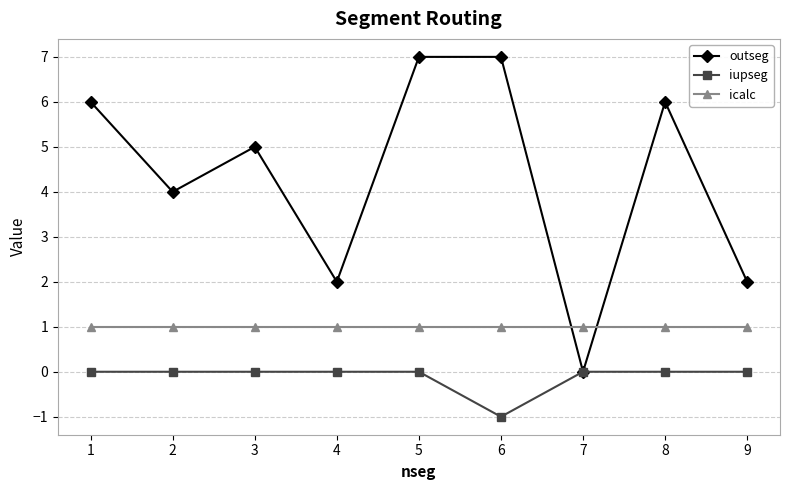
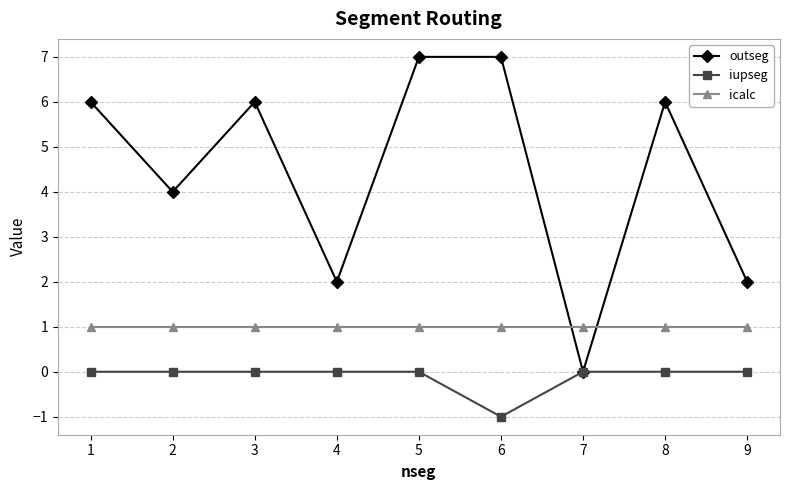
outseg, 3: 5 -> 6
